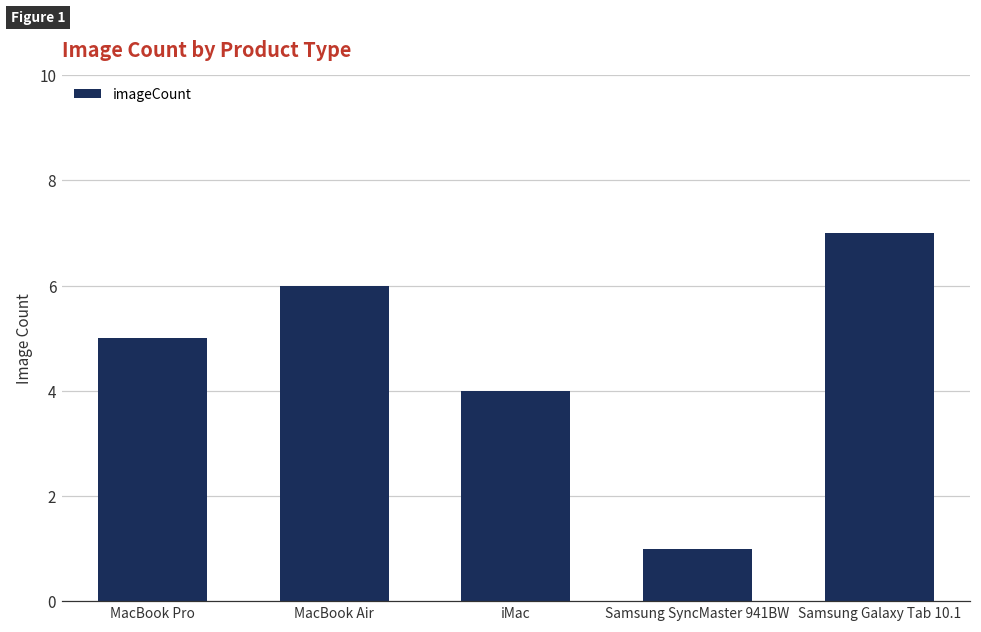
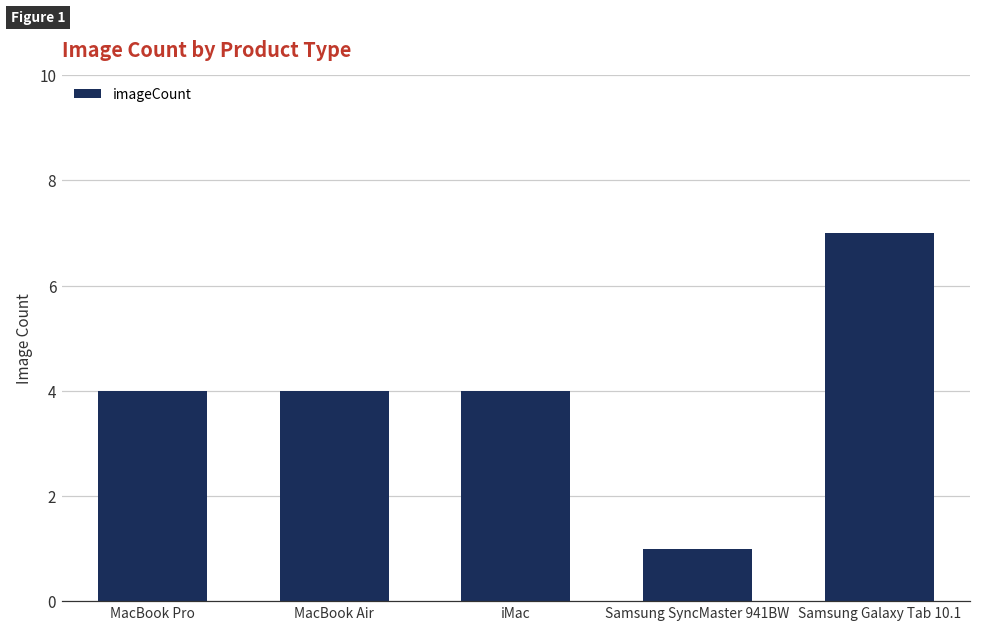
MacBook Pro: 5 -> 4
MacBook Air: 6 -> 4
